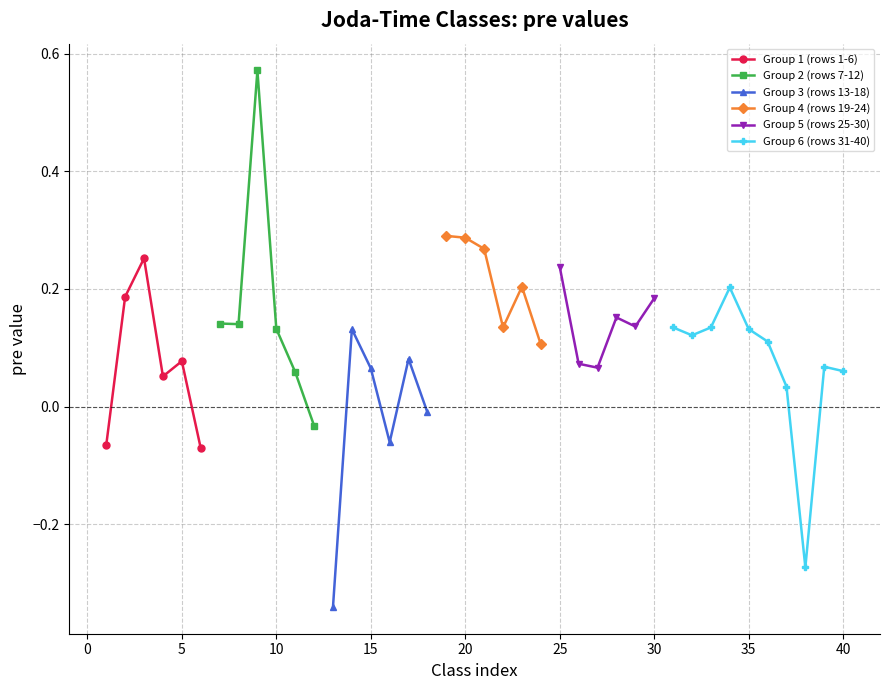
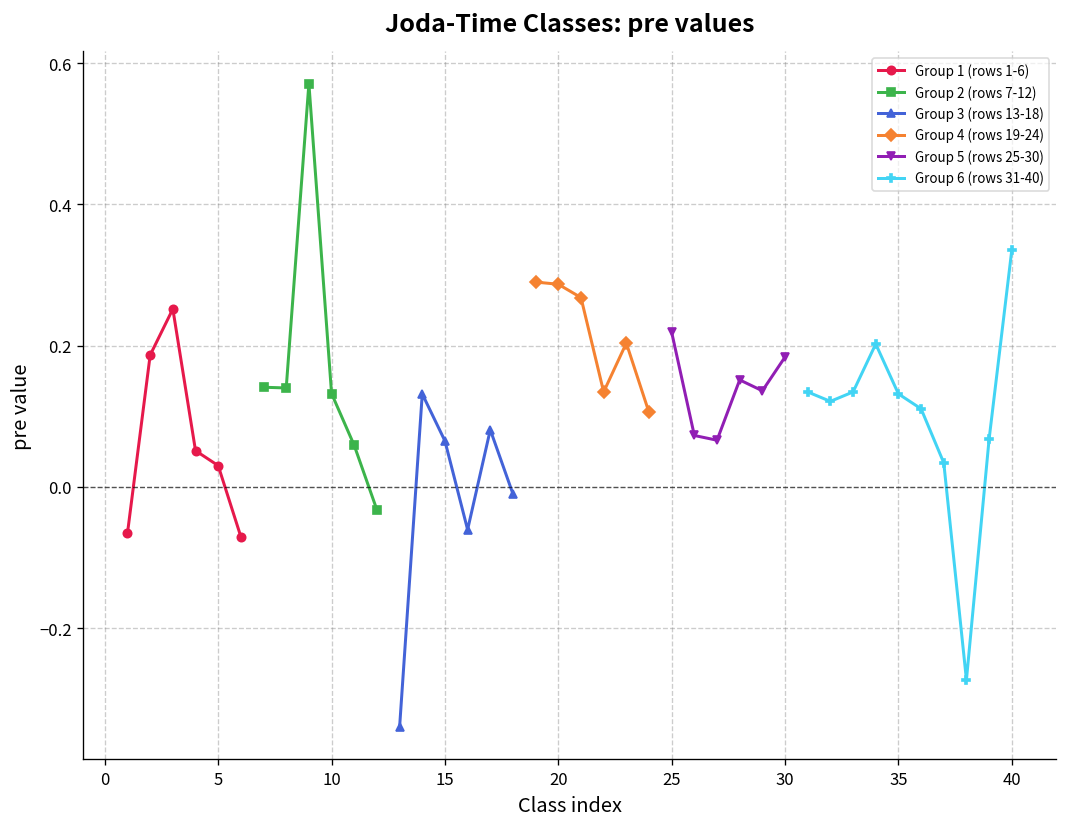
Group 1 (rows 1-6), 5: 0.08 -> 0.03
Group 5 (rows 25-30), 25: 0.24 -> 0.22
Group 6 (rows 31-40), 40: 0.06 -> 0.34
